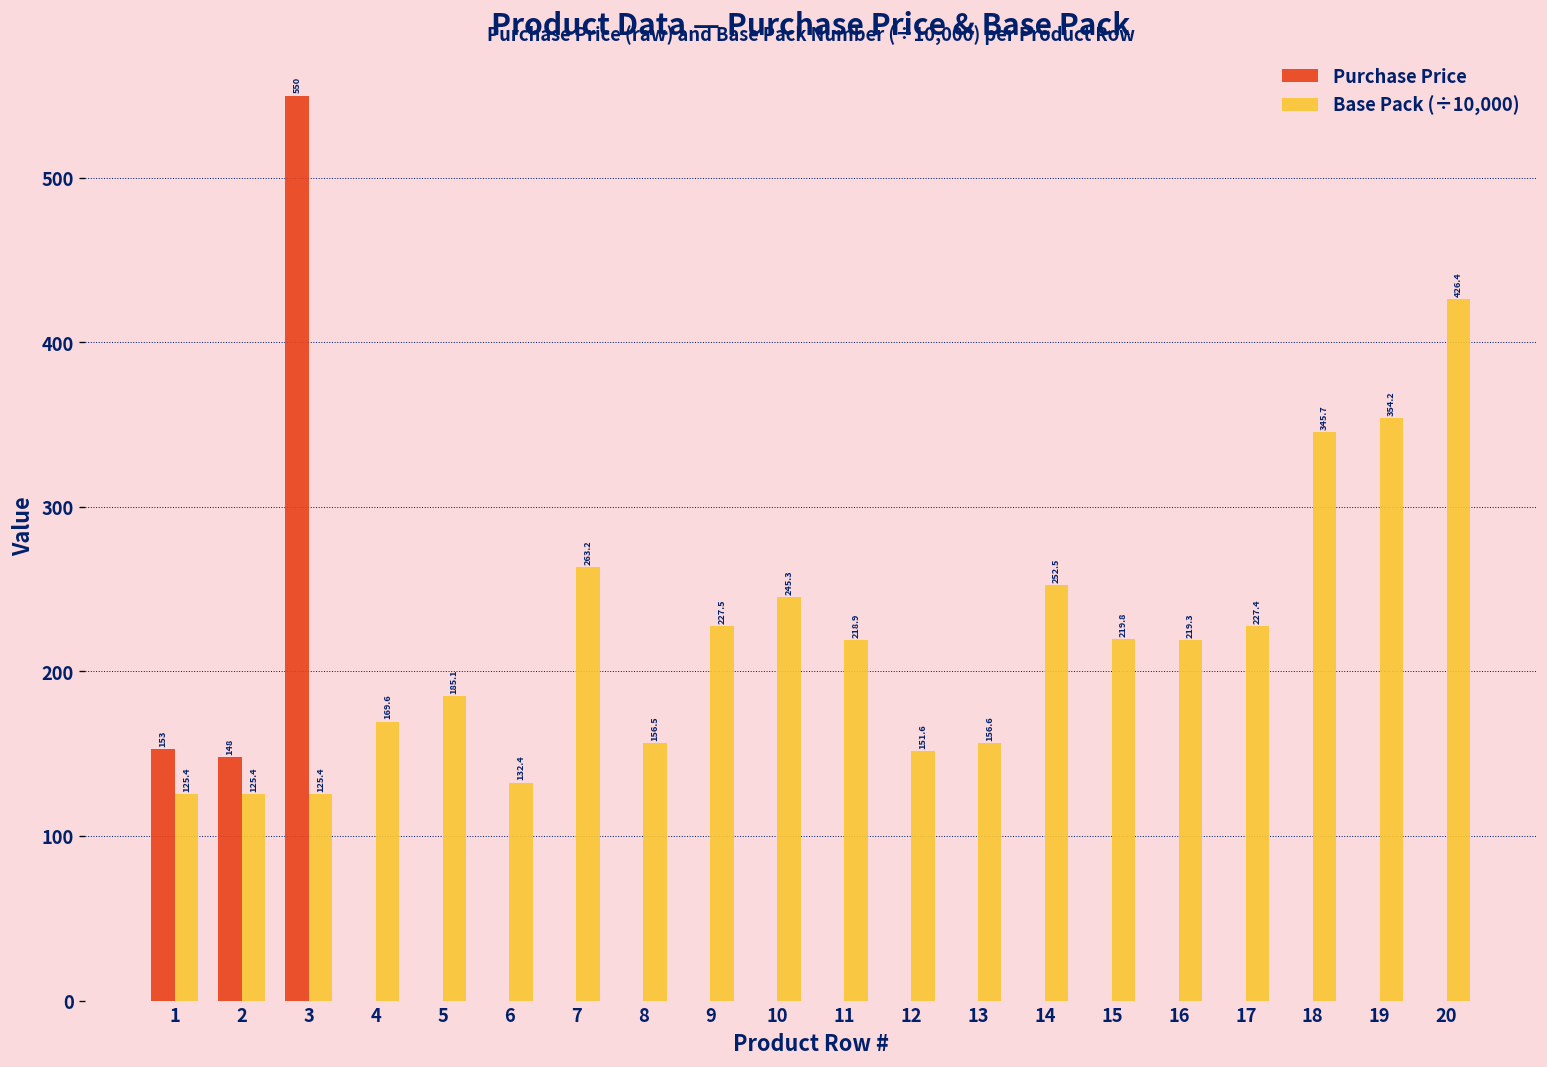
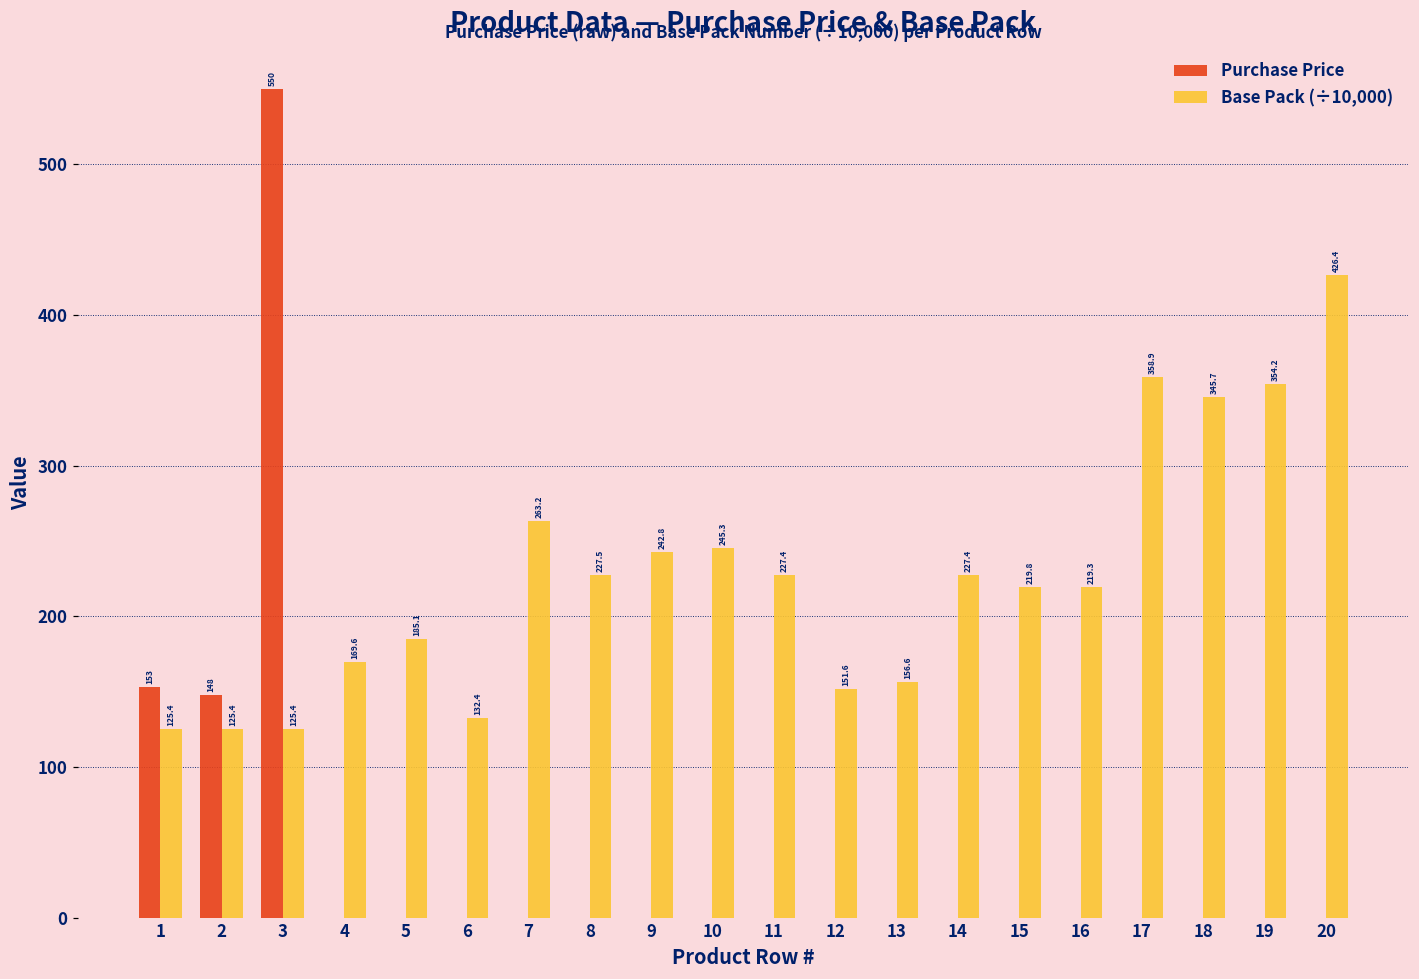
Base Pack (÷10,000), 8: 156.5 -> 227.5
Base Pack (÷10,000), 9: 227.5 -> 242.8
Base Pack (÷10,000), 11: 218.9 -> 227.4
Base Pack (÷10,000), 14: 252.5 -> 227.4
Base Pack (÷10,000), 17: 227.4 -> 358.9
